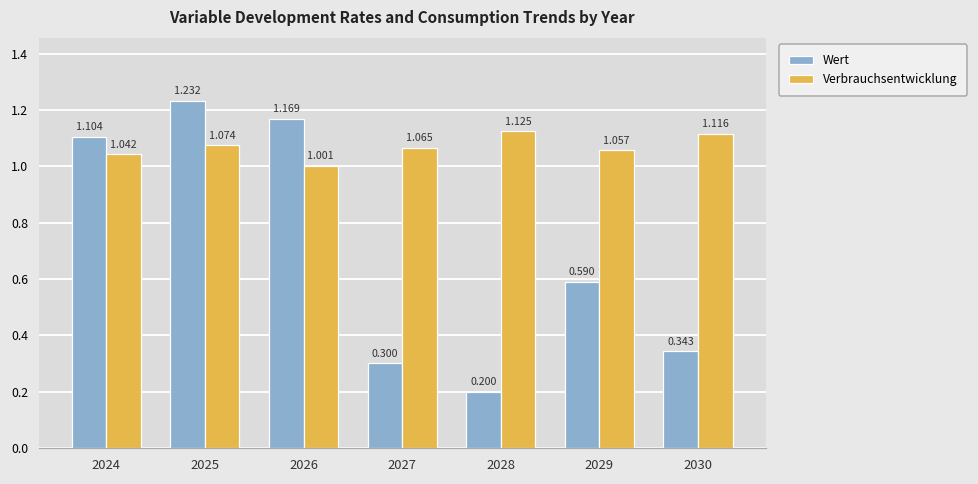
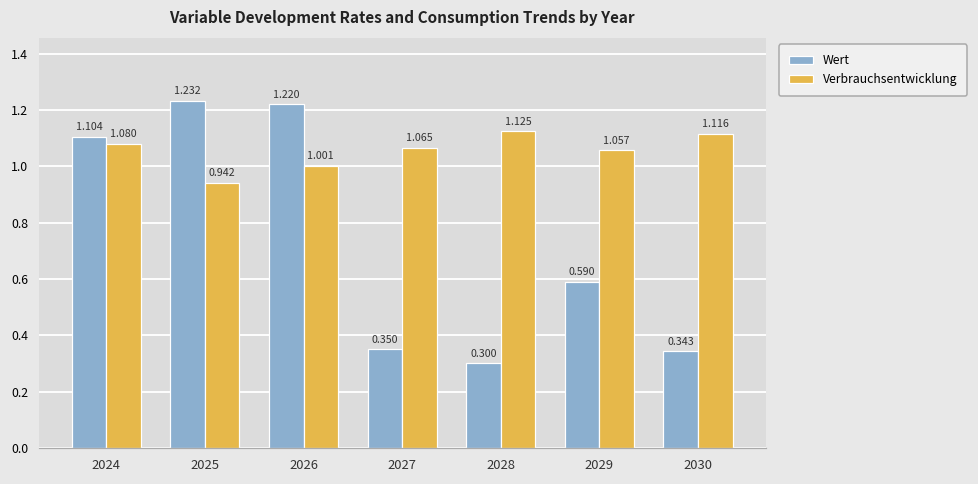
Verbrauchsentwicklung, 2024: 1.042 -> 1.080
Verbrauchsentwicklung, 2025: 1.074 -> 0.942
Wert, 2026: 1.169 -> 1.220
Wert, 2027: 0.300 -> 0.350
Wert, 2028: 0.200 -> 0.300
